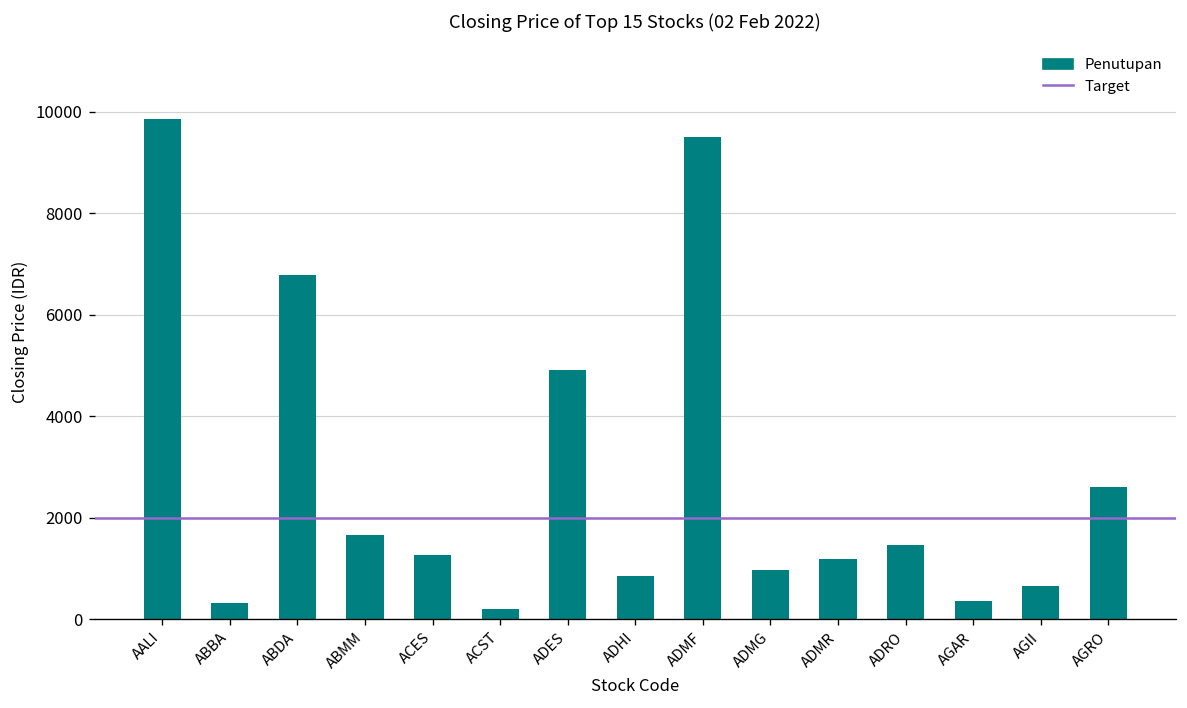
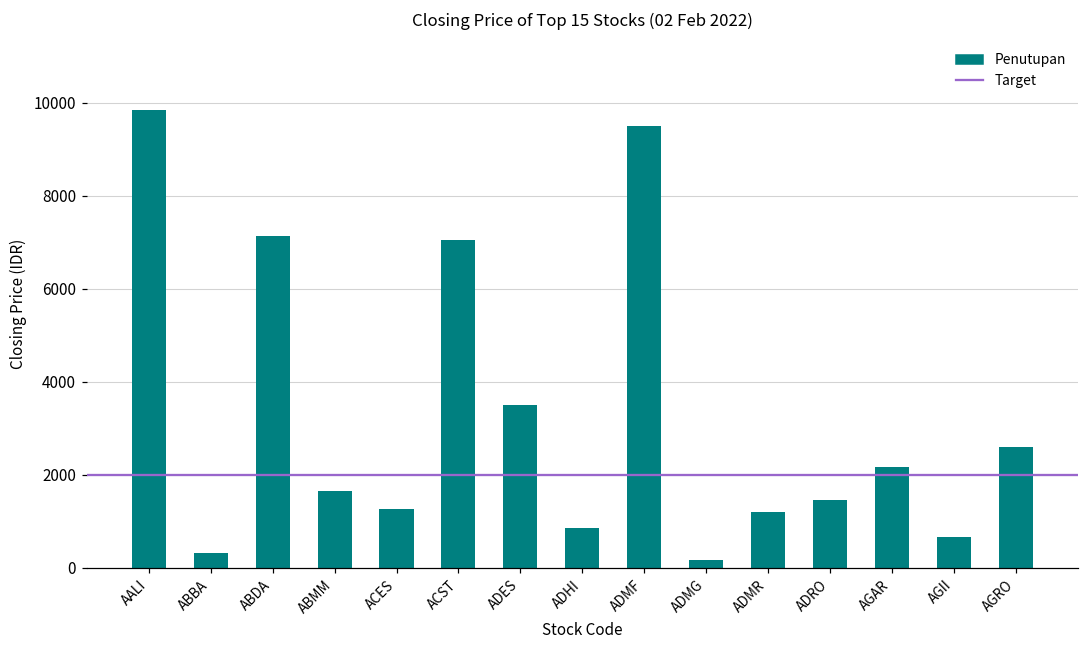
ABDA: 6800 -> 7100
ACST: 200 -> 7000
ADES: 4900 -> 3500
ADMG: 1000 -> 200
AGAR: 400 -> 2200
